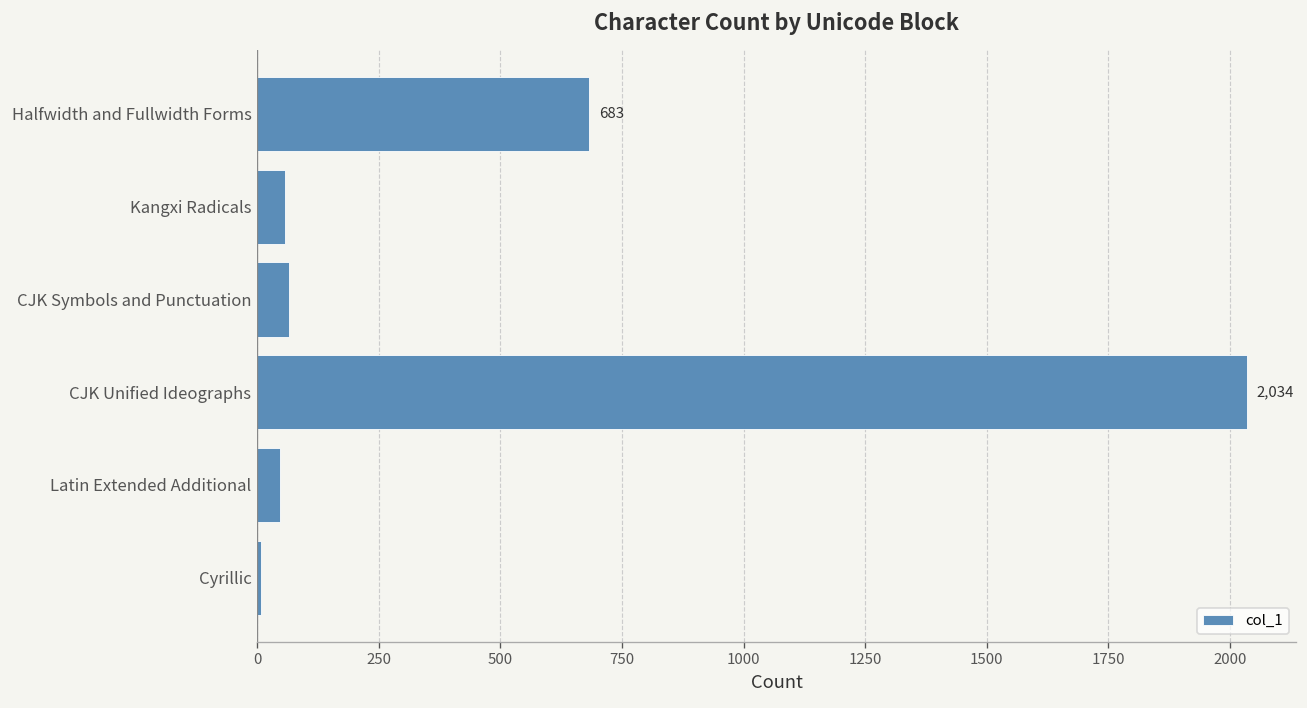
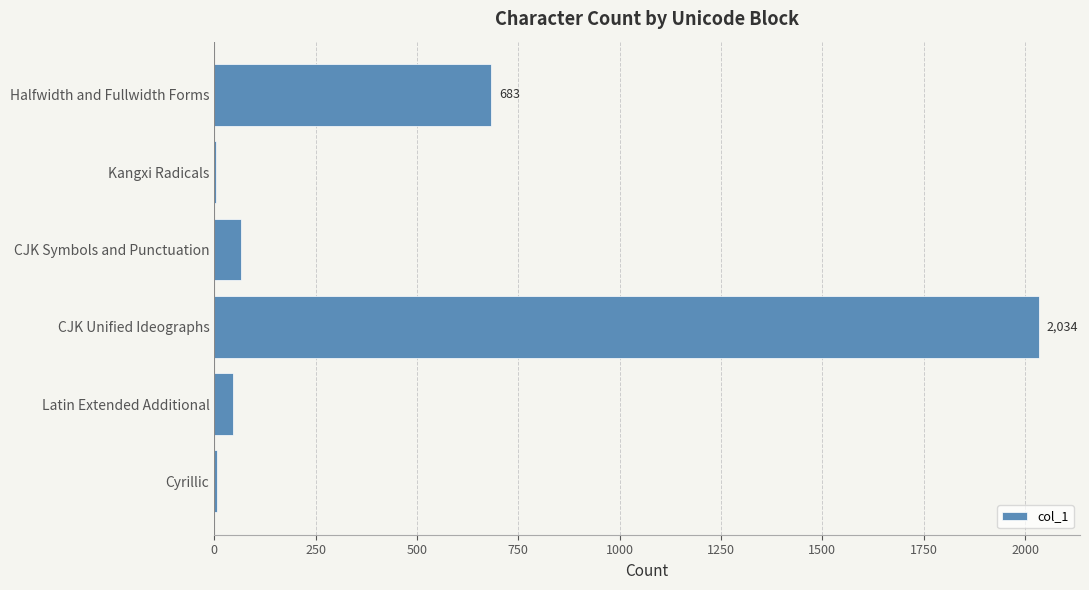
Kangxi Radicals: 60 -> 0
